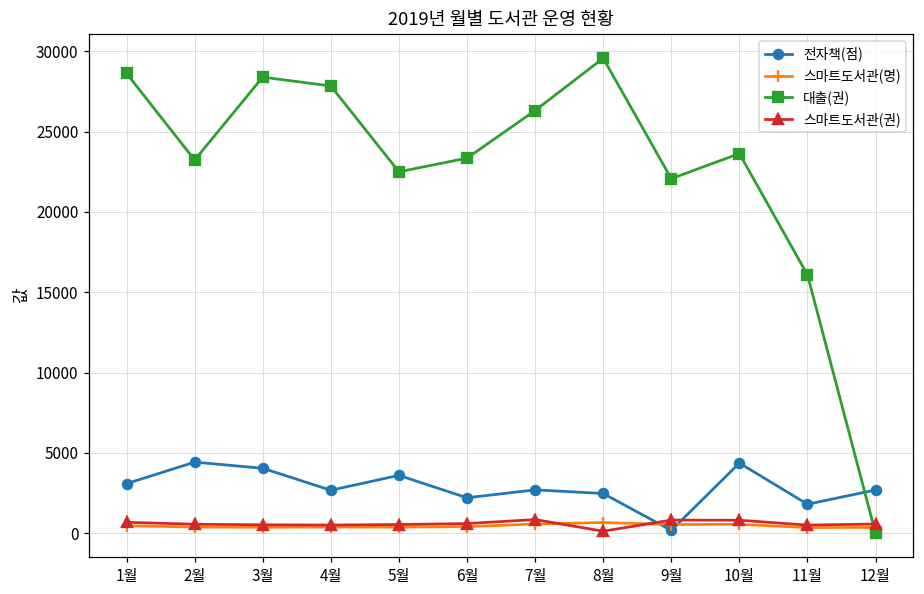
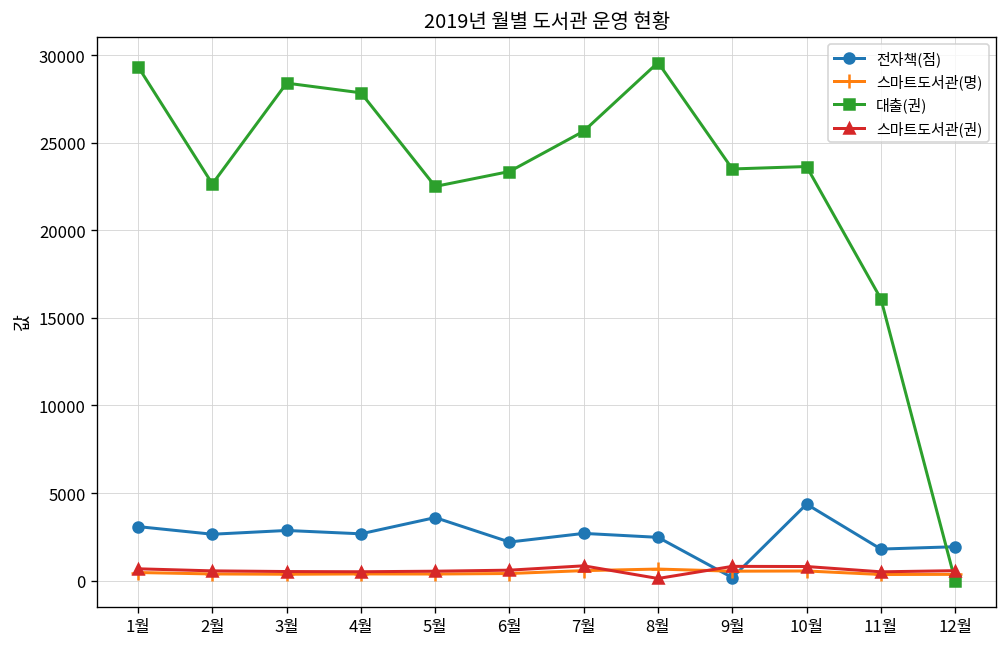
대출(권), 1월: 28600 -> 29300
전자책(점), 2월: 4400 -> 2600
대출(권), 2월: 23200 -> 22600
전자책(점), 3월: 4000 -> 2900
대출(권), 7월: 26300 -> 25700
대출(권), 9월: 22100 -> 23500
전자책(점), 12월: 2700 -> 1900
